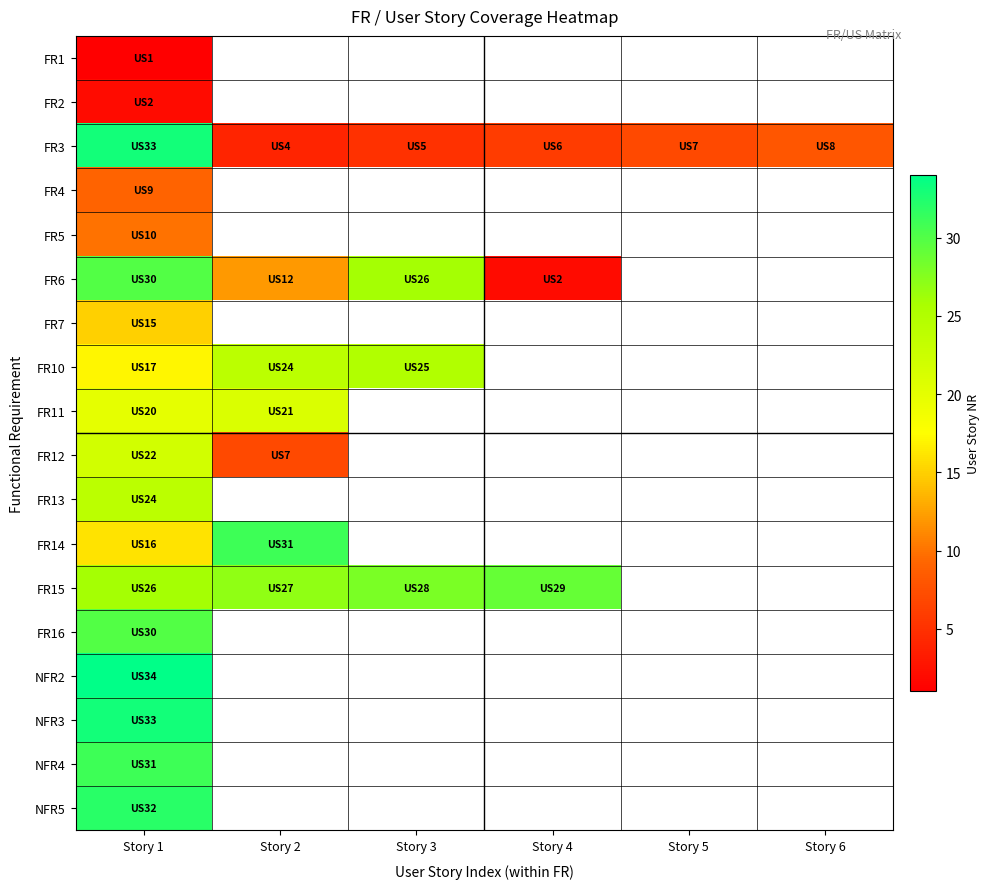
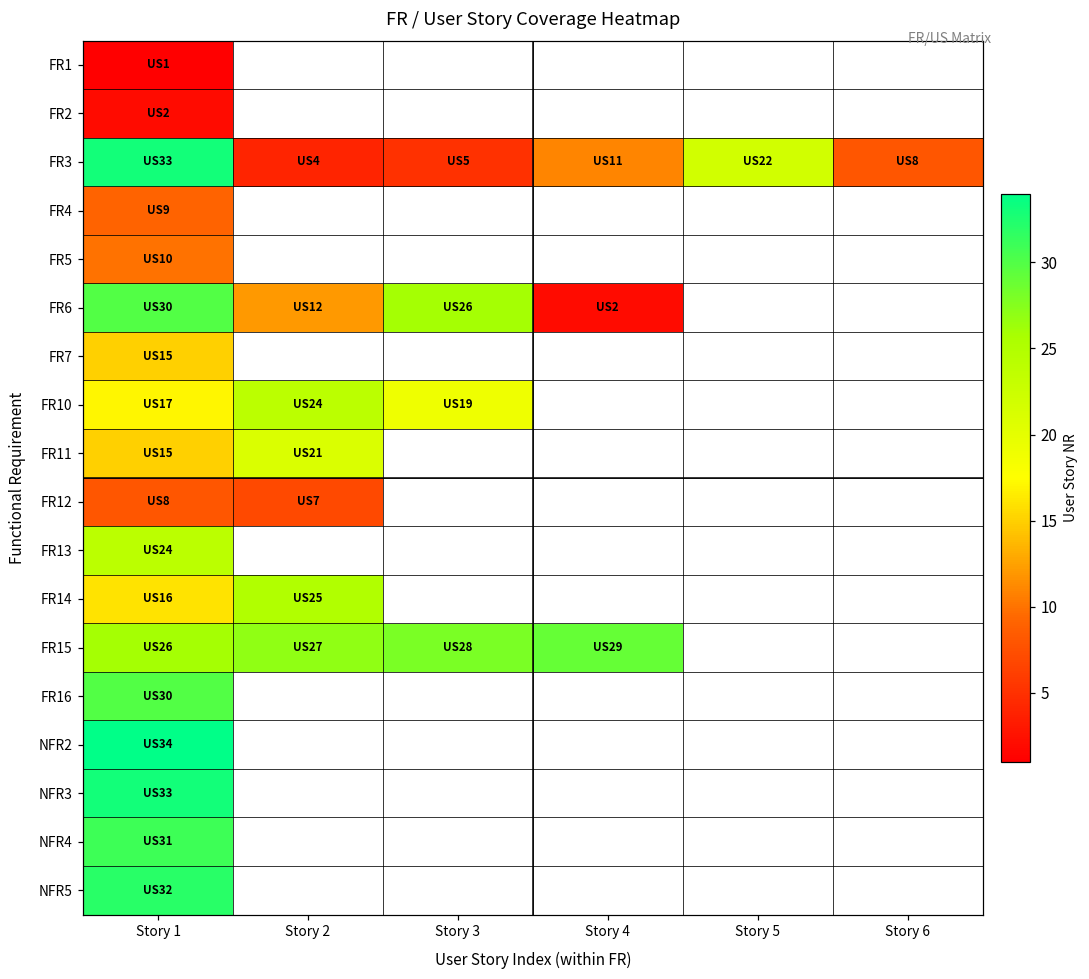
FR3, Story 4: 6 -> 11
FR3, Story 5: 7 -> 22
FR10, Story 3: 25 -> 19
FR11, Story 1: 20 -> 15
FR12, Story 1: 22 -> 8
FR14, Story 2: 31 -> 25
